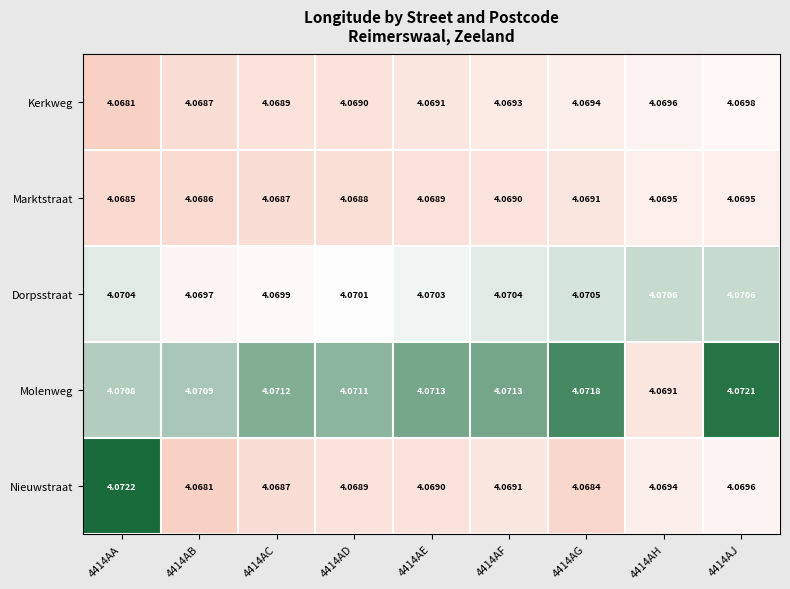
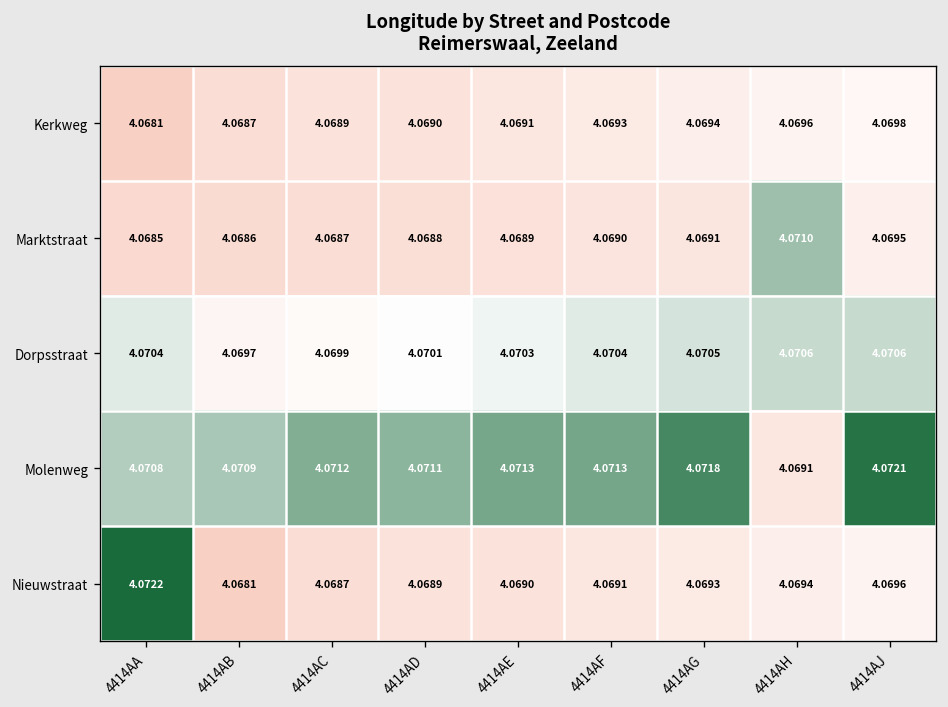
Marktstraat, 4414AH: 4.0695 -> 4.0710
Nieuwstraat, 4414AG: 4.0684 -> 4.0693
